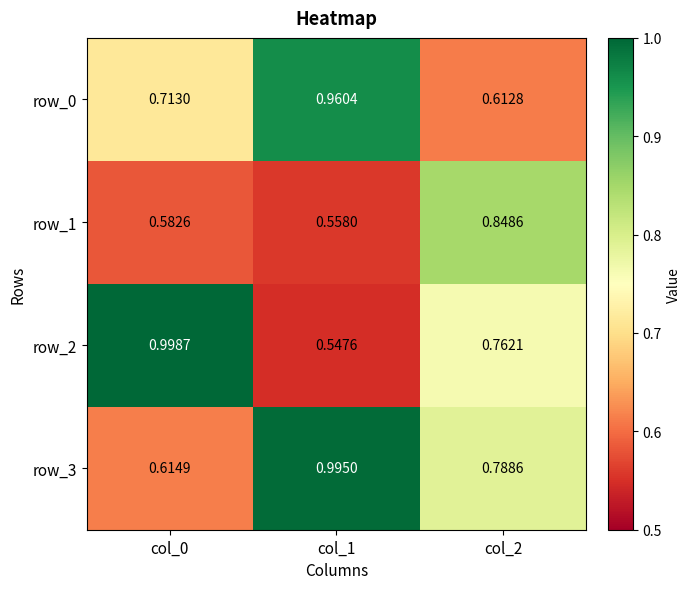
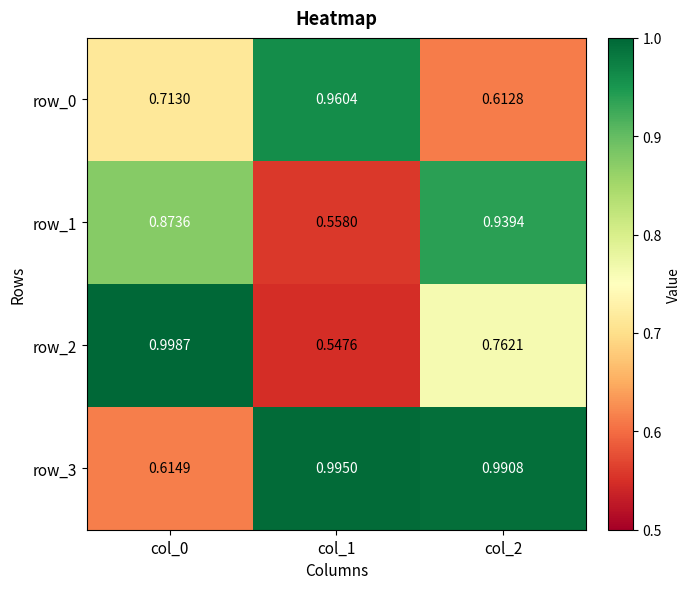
row_1, col_0: 0.5826 -> 0.8736
row_1, col_2: 0.8486 -> 0.9394
row_3, col_2: 0.7886 -> 0.9908
